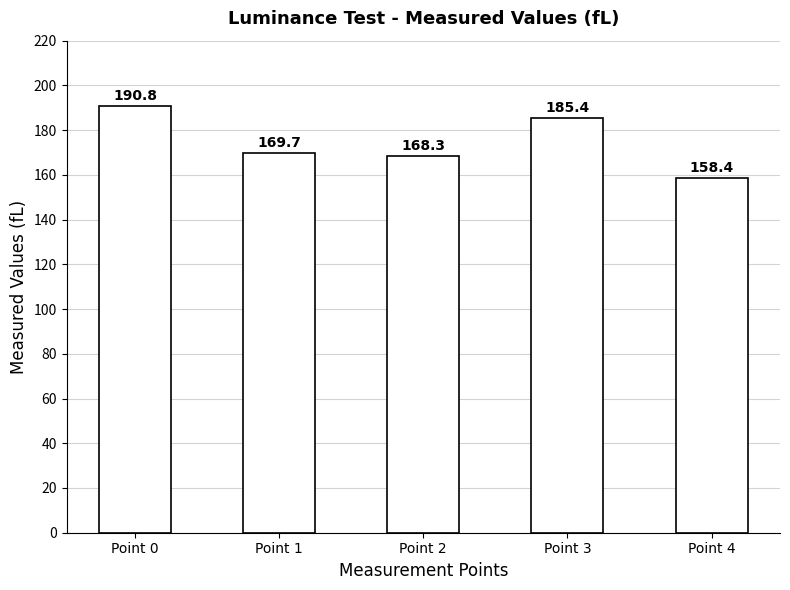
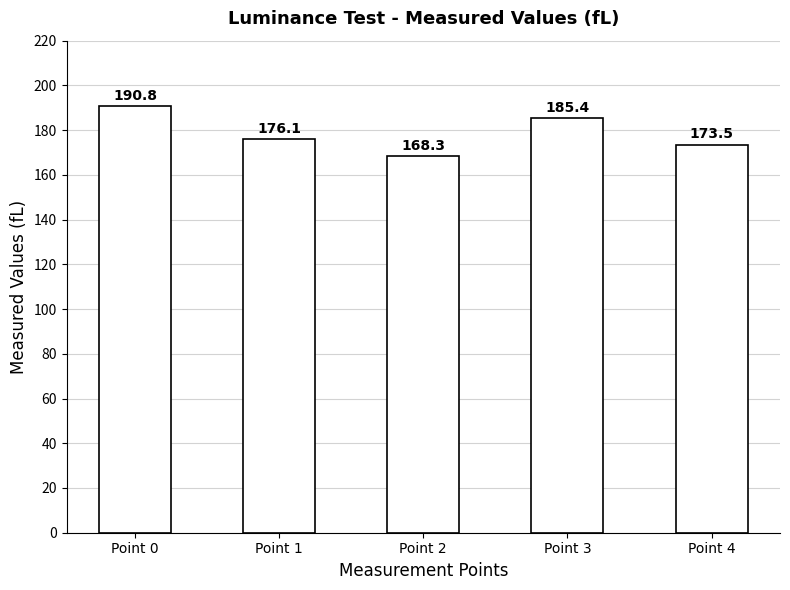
Point 1: 169.7 -> 176.1
Point 4: 158.4 -> 173.5
